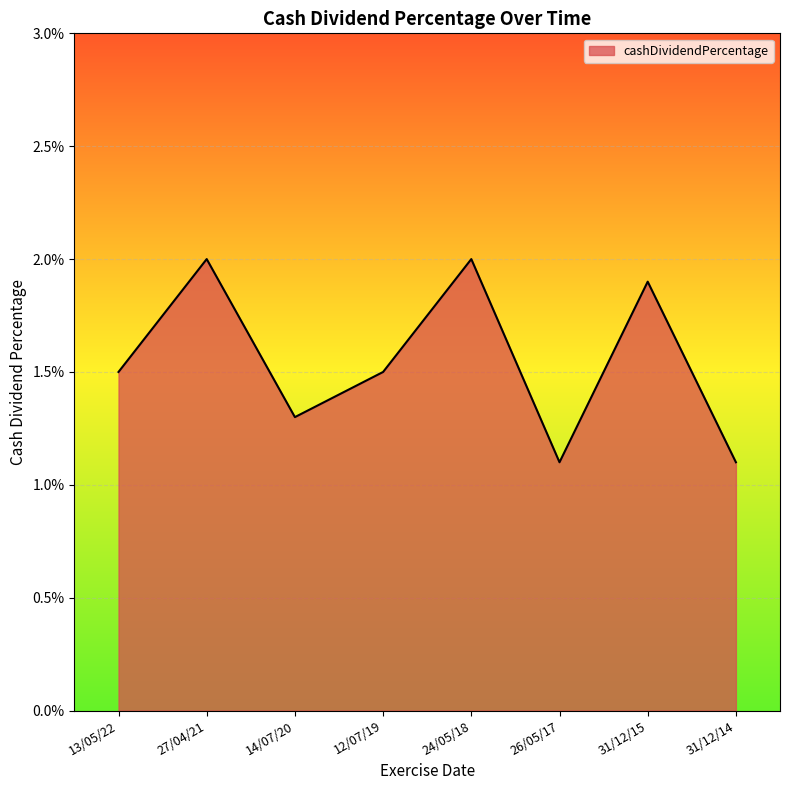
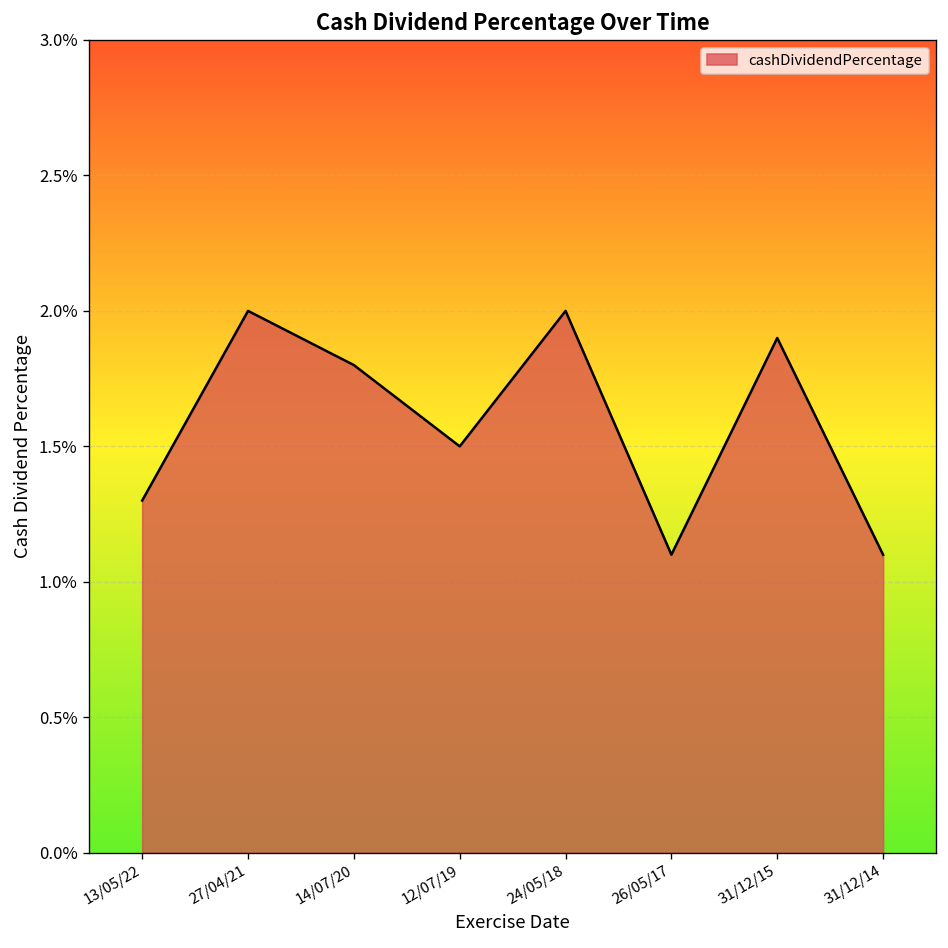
13/05/22: 1.50% -> 1.30%
14/07/20: 1.30% -> 1.80%
